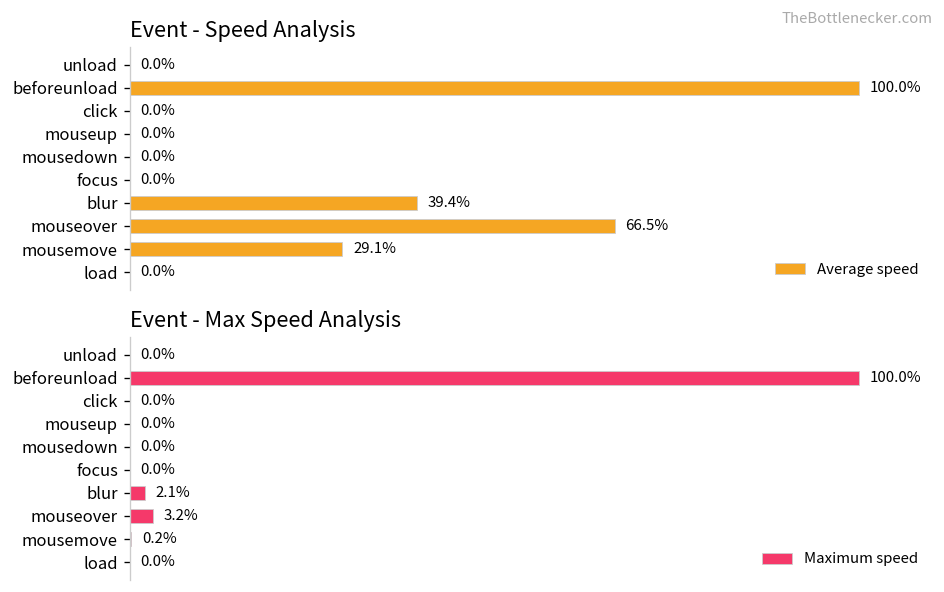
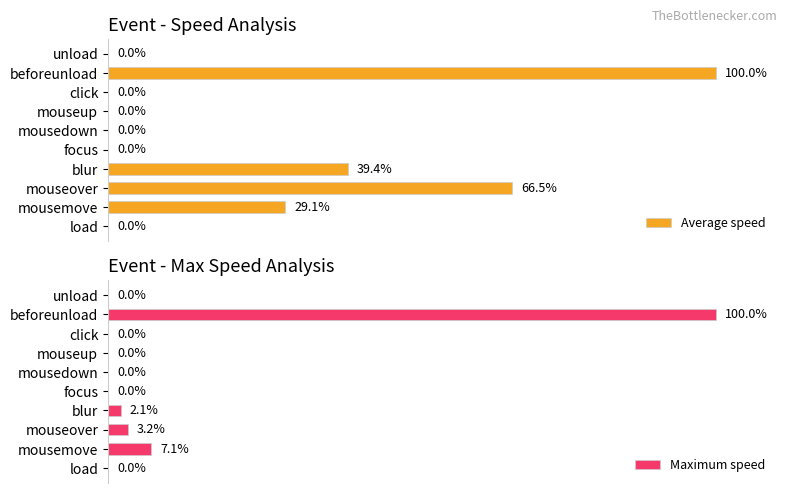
Event - Max Speed Analysis, mousemove: 0.2% -> 7.1%
